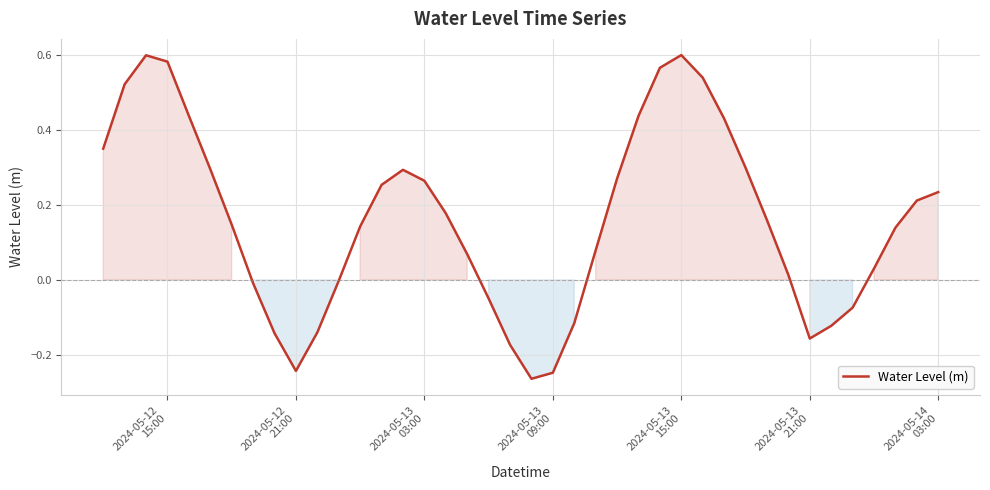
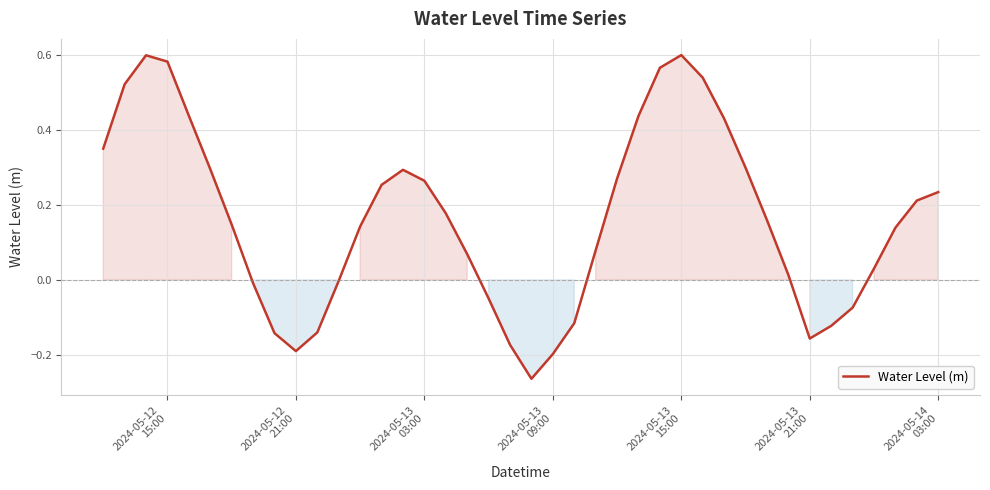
2024-05-12 21:00: -0.24 -> -0.19
2024-05-13 09:00: -0.25 -> -0.20
